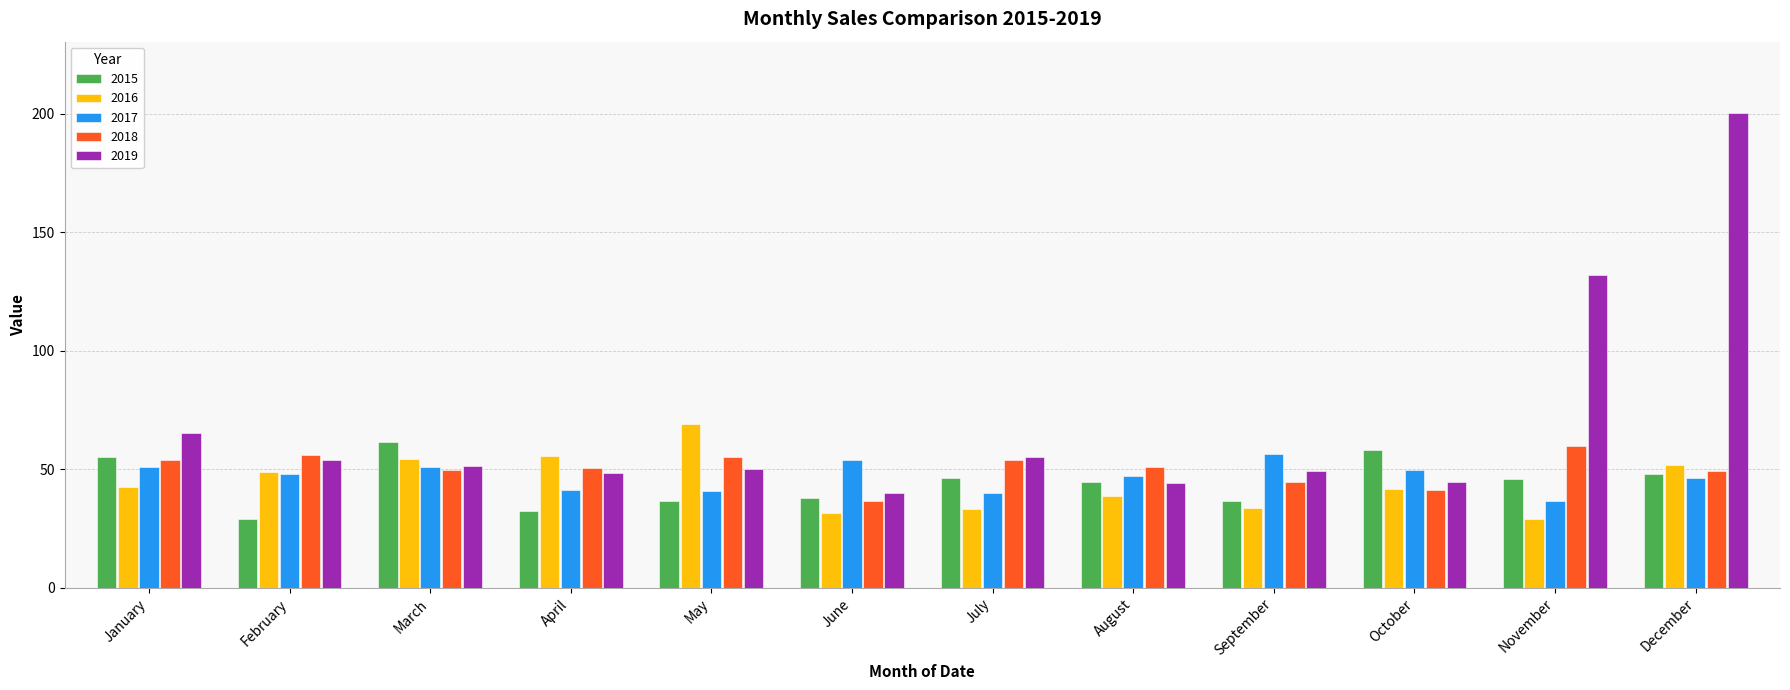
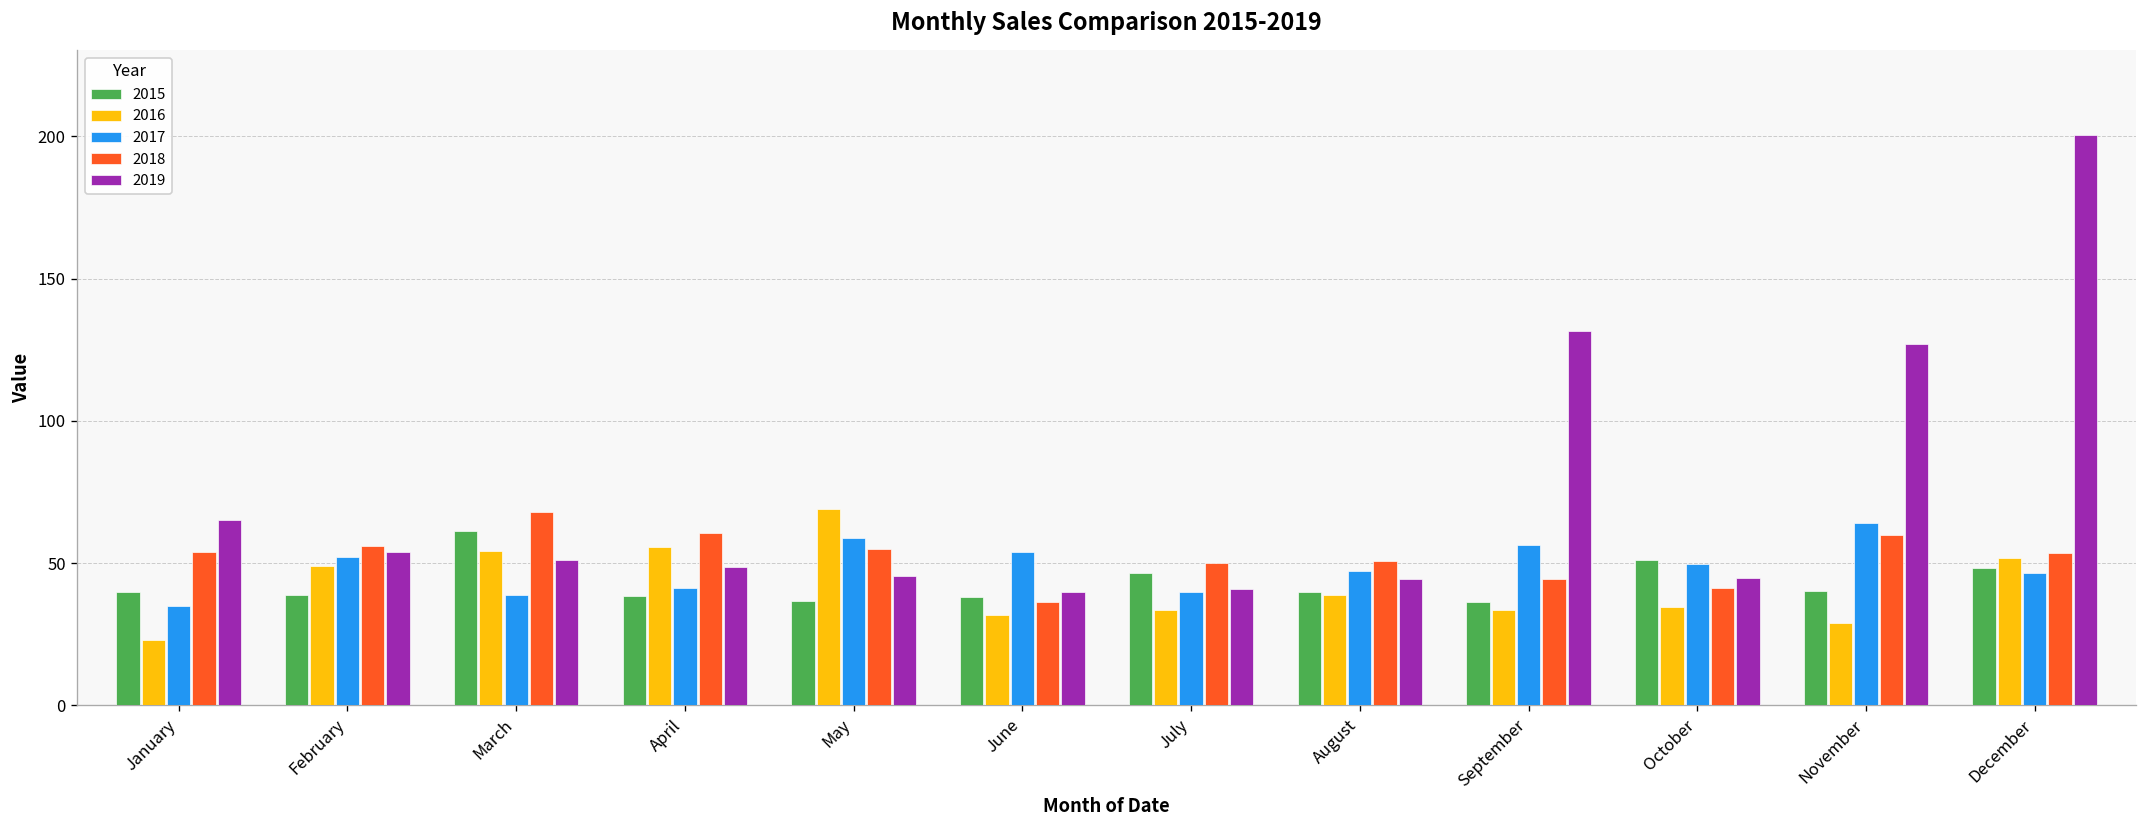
2015, January: 55 -> 40
2016, January: 43 -> 23
2017, January: 51 -> 35
2015, February: 29 -> 39
2017, February: 48 -> 52
2017, March: 51 -> 39
2018, March: 50 -> 68
2015, April: 32 -> 38
2018, April: 51 -> 61
2017, May: 41 -> 59
2019, May: 50 -> 45
2018, July: 54 -> 50
2019, July: 55 -> 41
2015, August: 45 -> 40
2019, September: 49 -> 132
2015, October: 58 -> 51
2016, October: 42 -> 34
2015, November: 46 -> 40
2017, November: 37 -> 64
2019, November: 132 -> 127
2018, December: 49 -> 53
